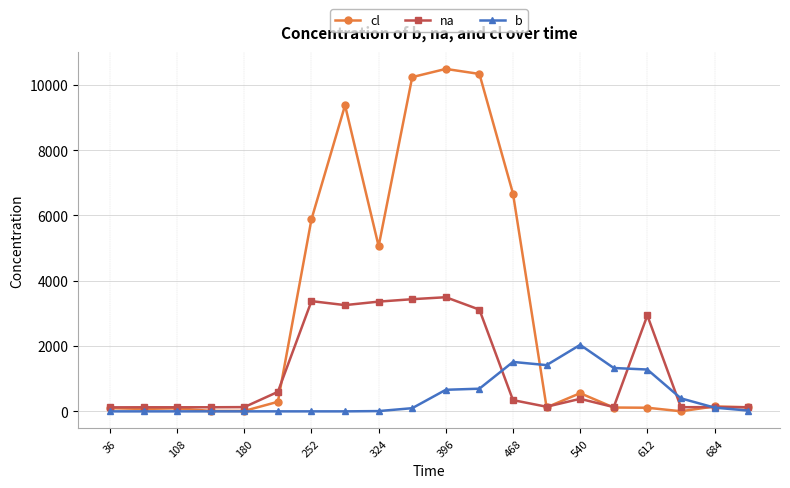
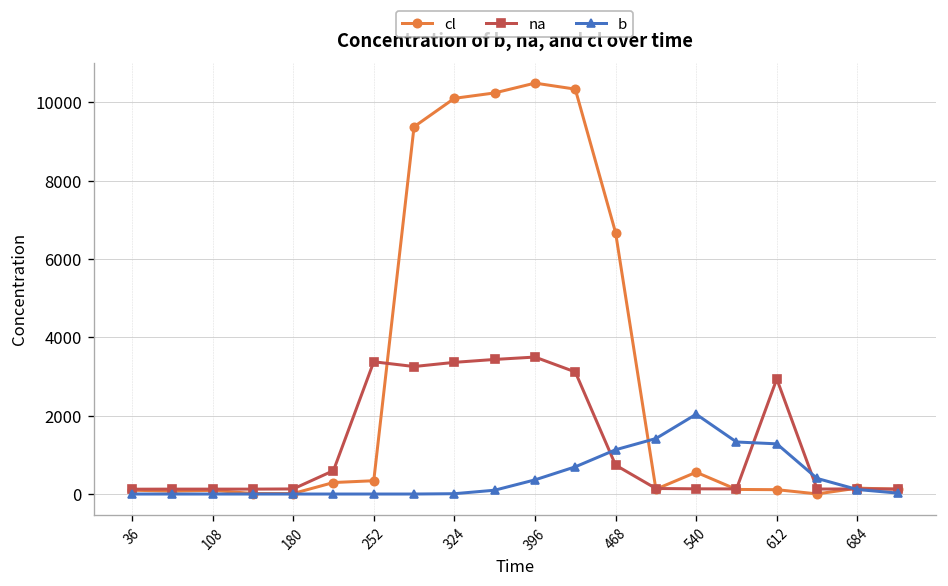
cl, 252: 5900 -> 300
cl, 324: 5100 -> 10100
b, 396: 700 -> 400
na, 468: 300 -> 700
b, 468: 1500 -> 1100
na, 540: 400 -> 100
